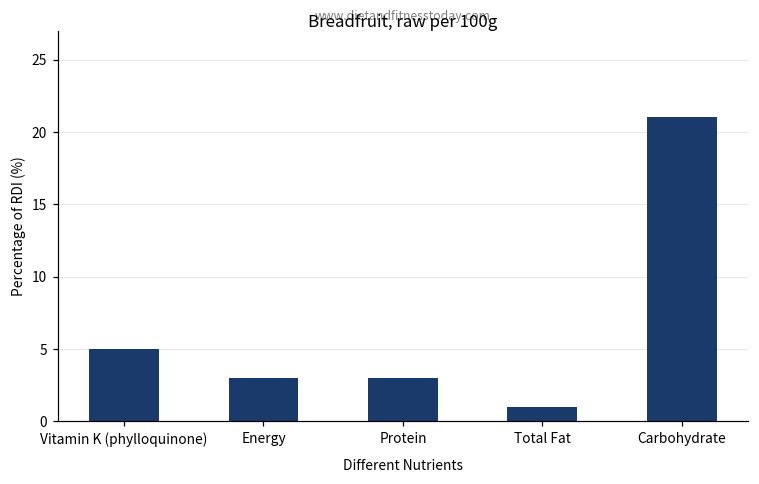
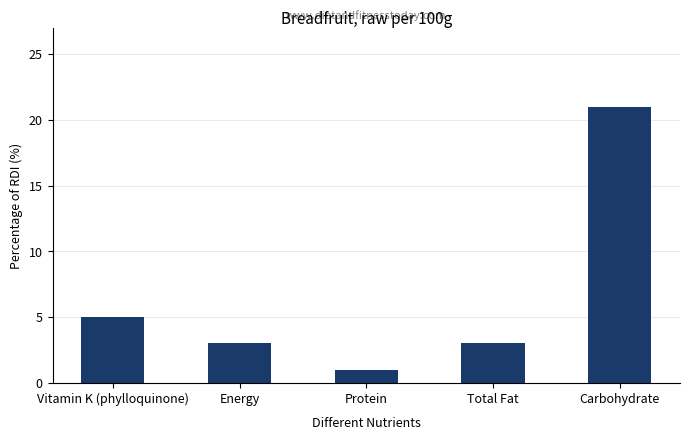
Protein: 3 -> 1
Total Fat: 1 -> 3
